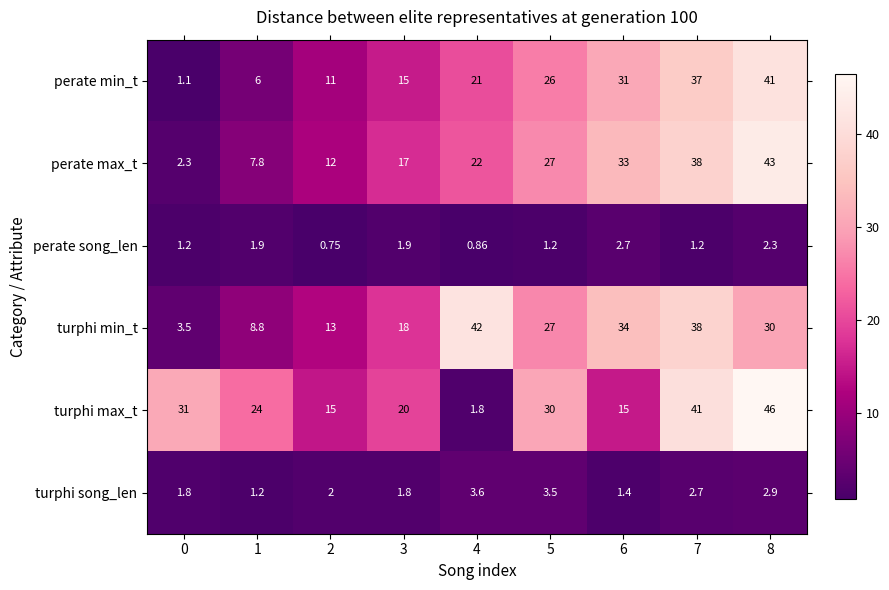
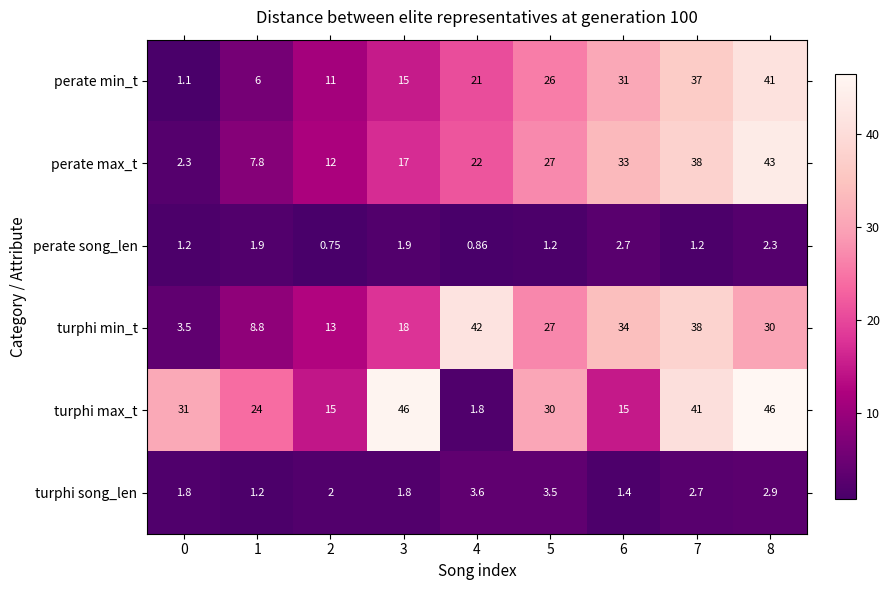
turphi max_t, 3: 20 -> 46
